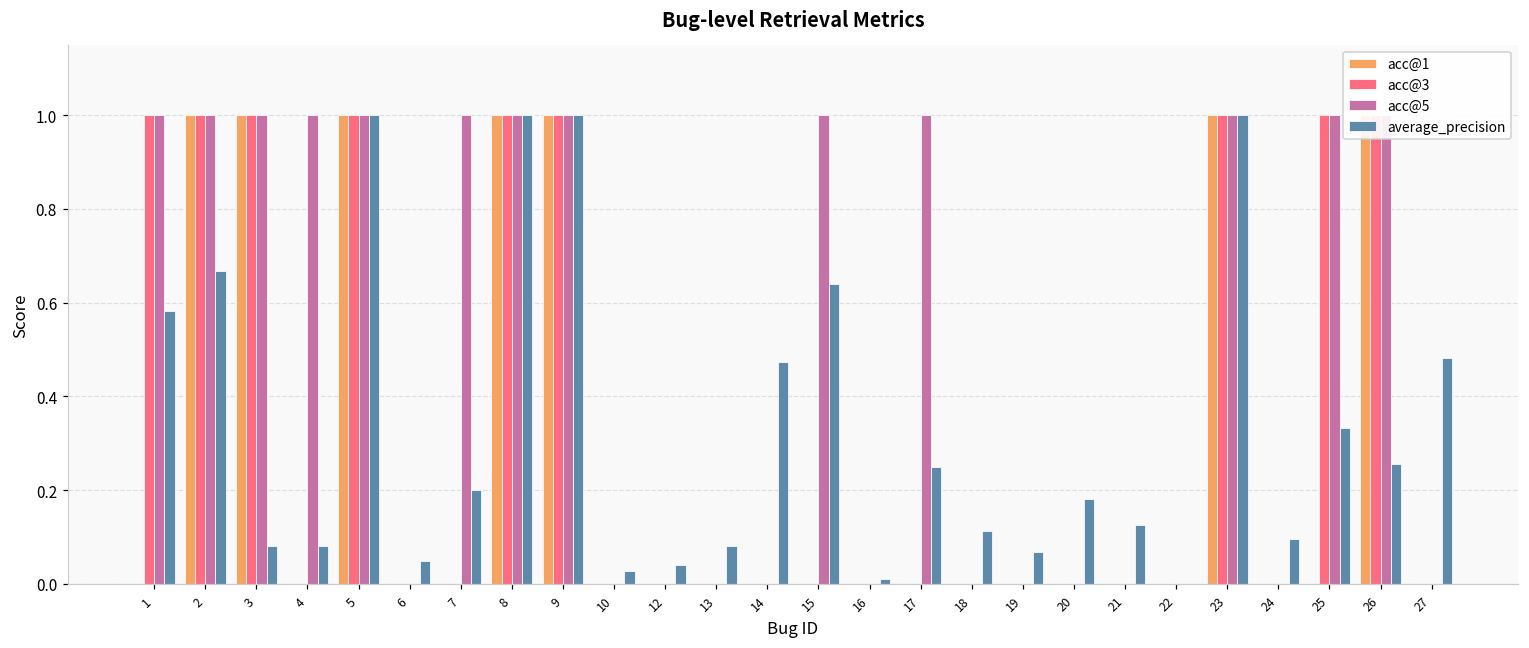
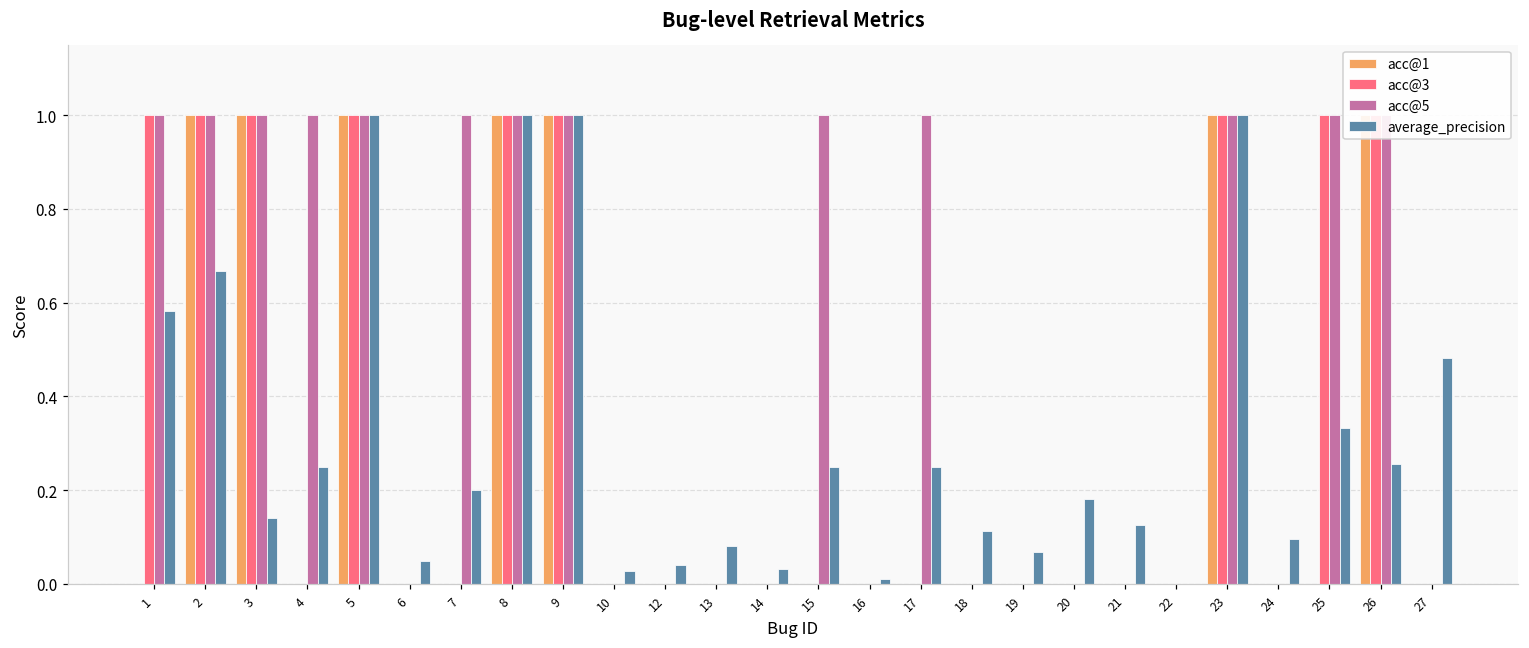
average_precision, 3: 0.08 -> 0.14
average_precision, 4: 0.08 -> 0.25
average_precision, 14: 0.47 -> 0.03
average_precision, 15: 0.64 -> 0.25
